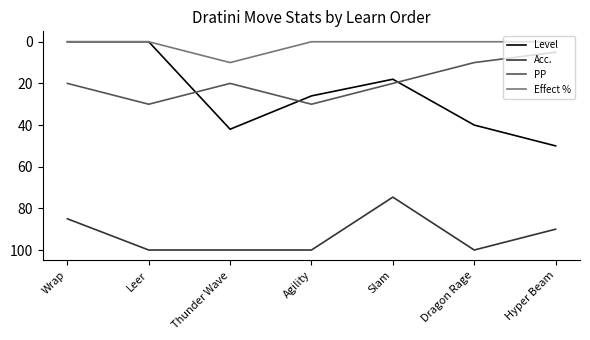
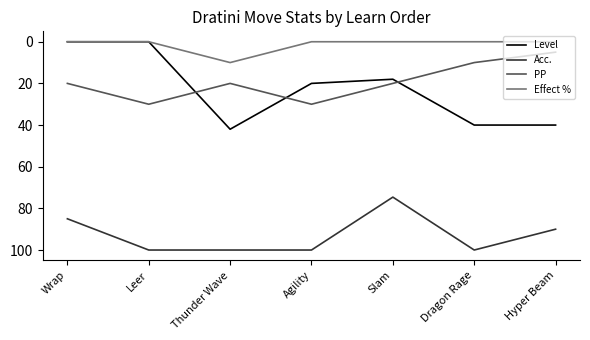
Level, Agility: 26 -> 20
Level, Hyper Beam: 50 -> 40
